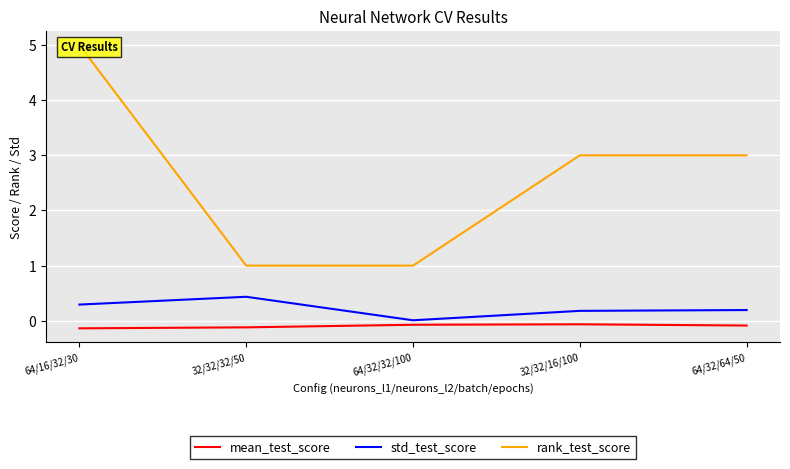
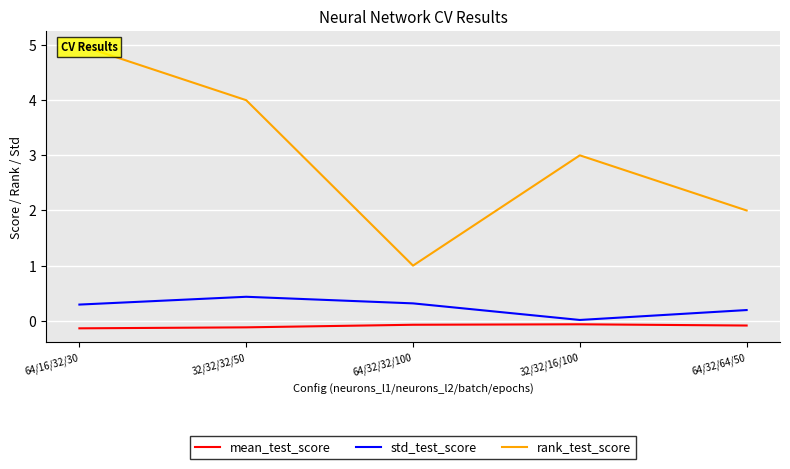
rank_test_score, 32/32/32/50: 1 -> 4
std_test_score, 64/32/32/100: 0.0 -> 0.3
std_test_score, 32/32/16/100: 0.2 -> 0.0
rank_test_score, 64/32/64/50: 3 -> 2
